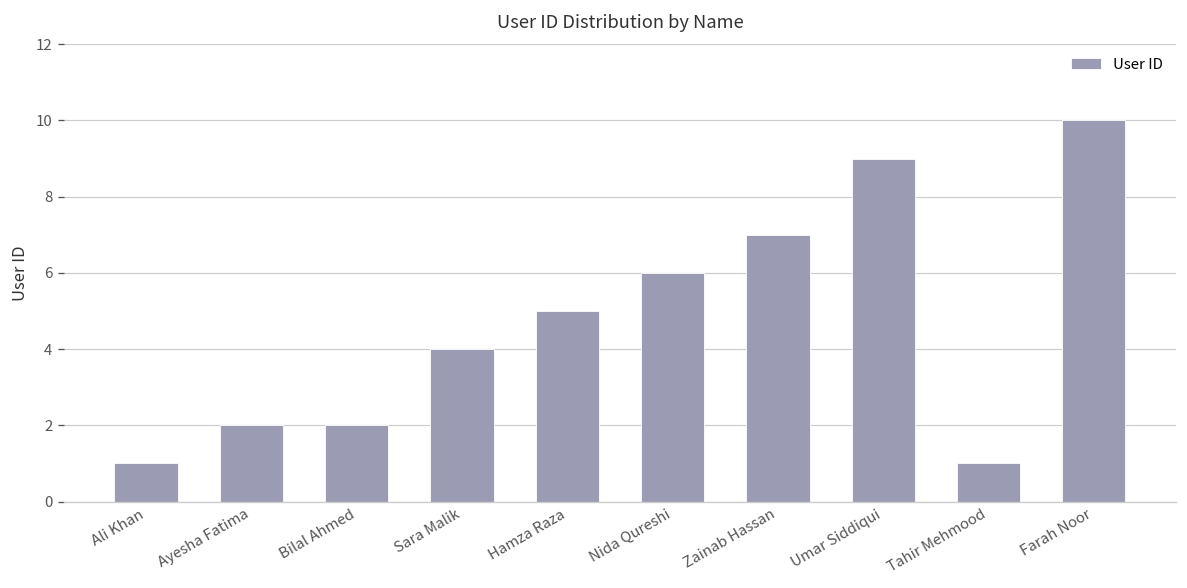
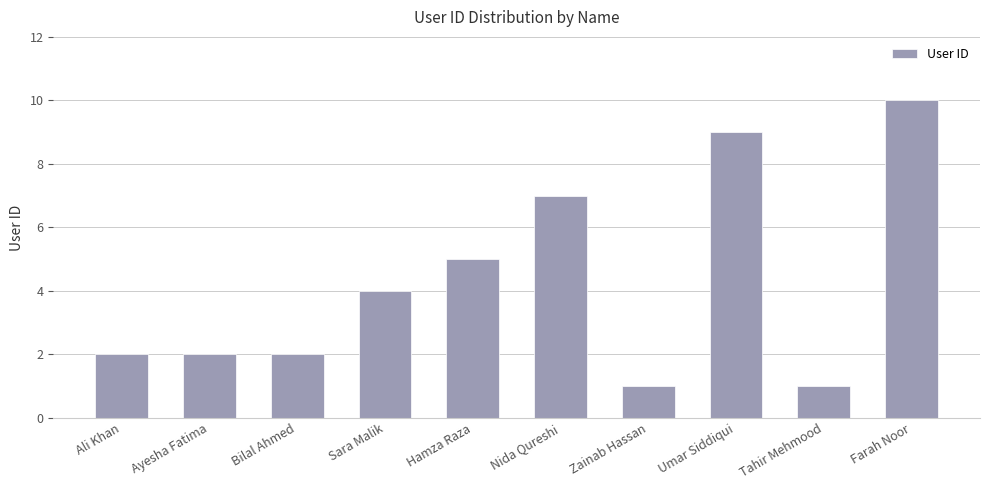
Ali Khan: 1 -> 2
Nida Qureshi: 6 -> 7
Zainab Hassan: 7 -> 1
